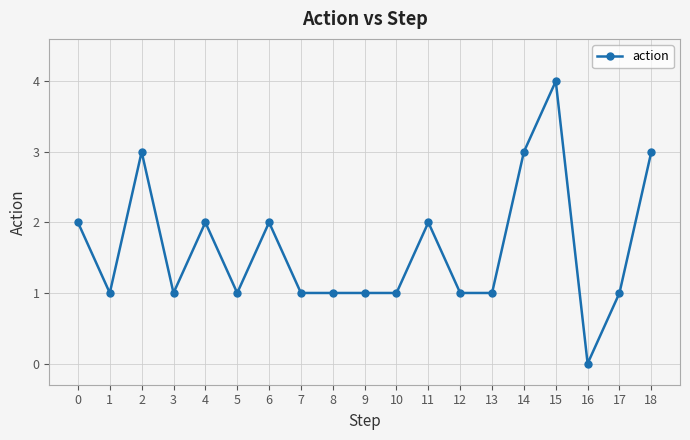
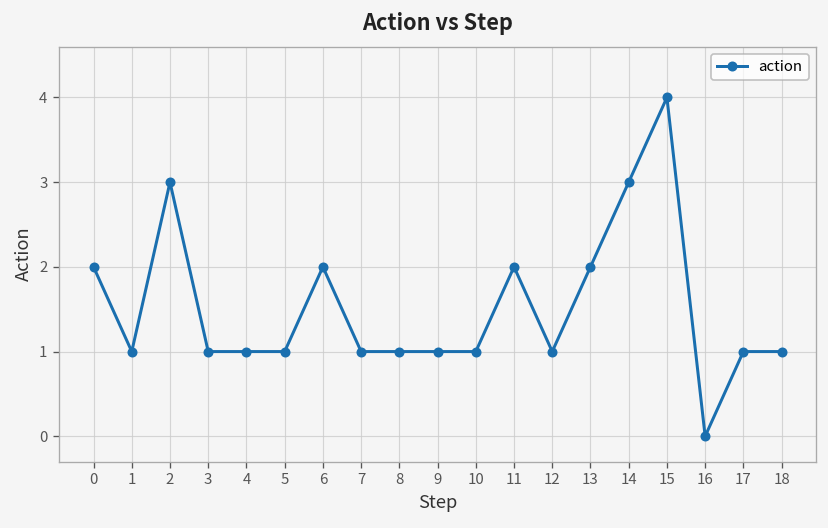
4: 2 -> 1
13: 1 -> 2
18: 3 -> 1
